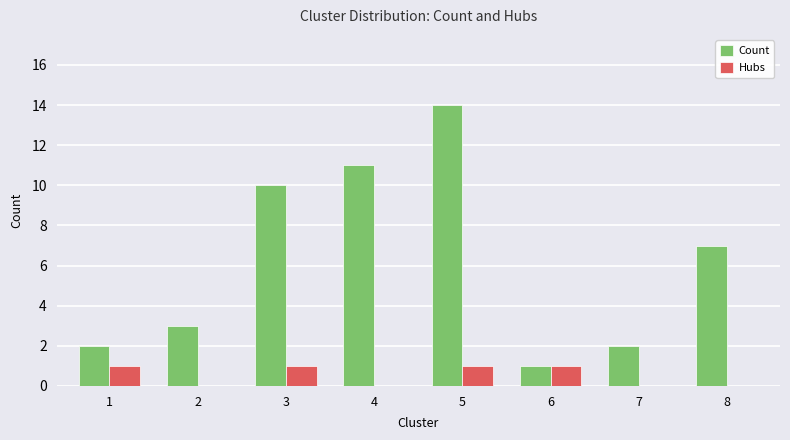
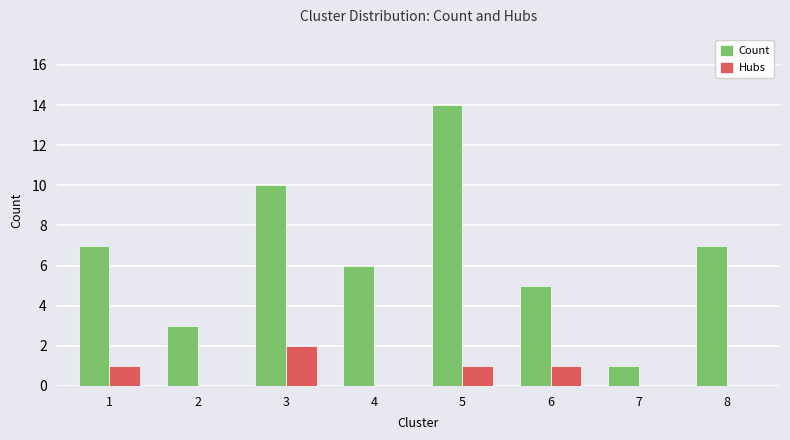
Count, 1: 2 -> 7
Hubs, 3: 1 -> 2
Count, 4: 11 -> 6
Count, 6: 1 -> 5
Count, 7: 2 -> 1
